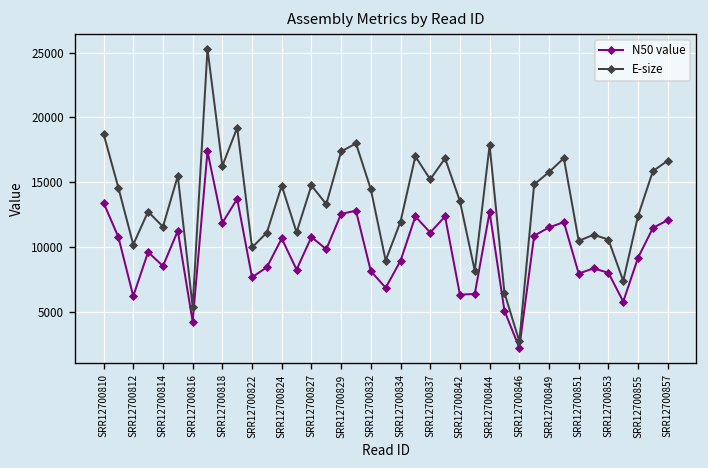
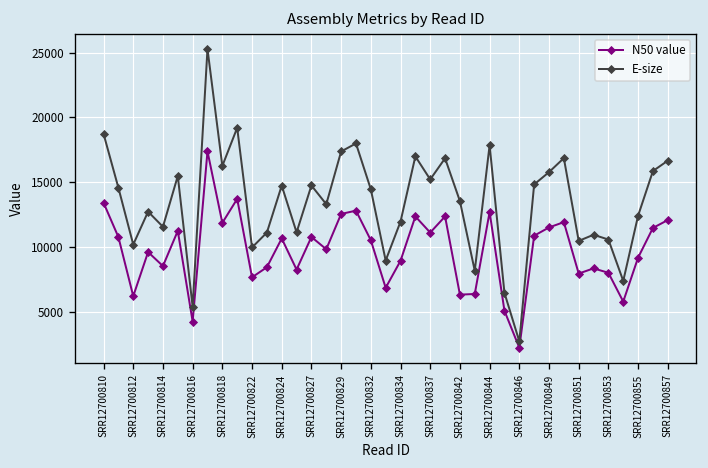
N50 value, SRR12700832: 8100 -> 10500
